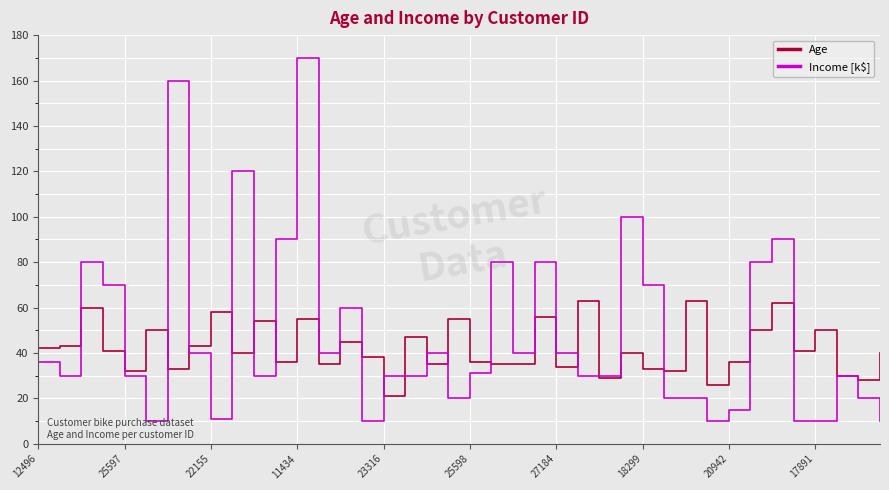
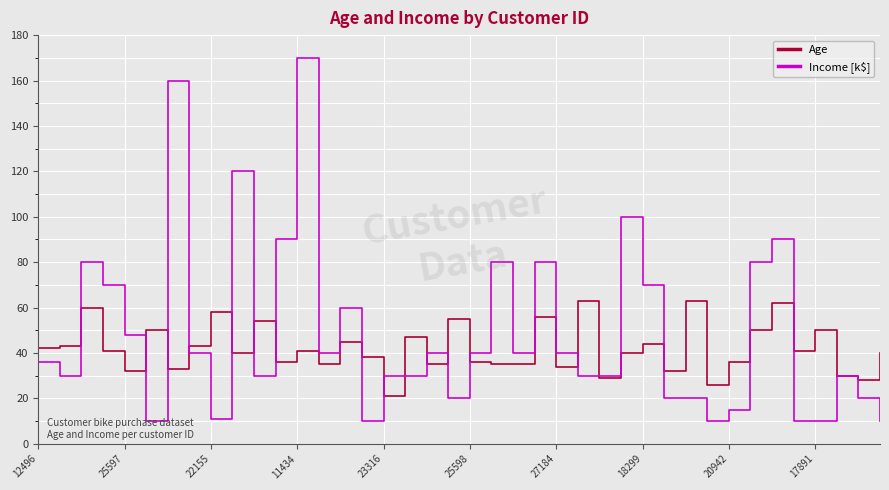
Income [k$], 25597: 30 -> 48
Age, 11434: 55 -> 41
Income [k$], 25598: 31 -> 40
Age, 18299: 33 -> 44
